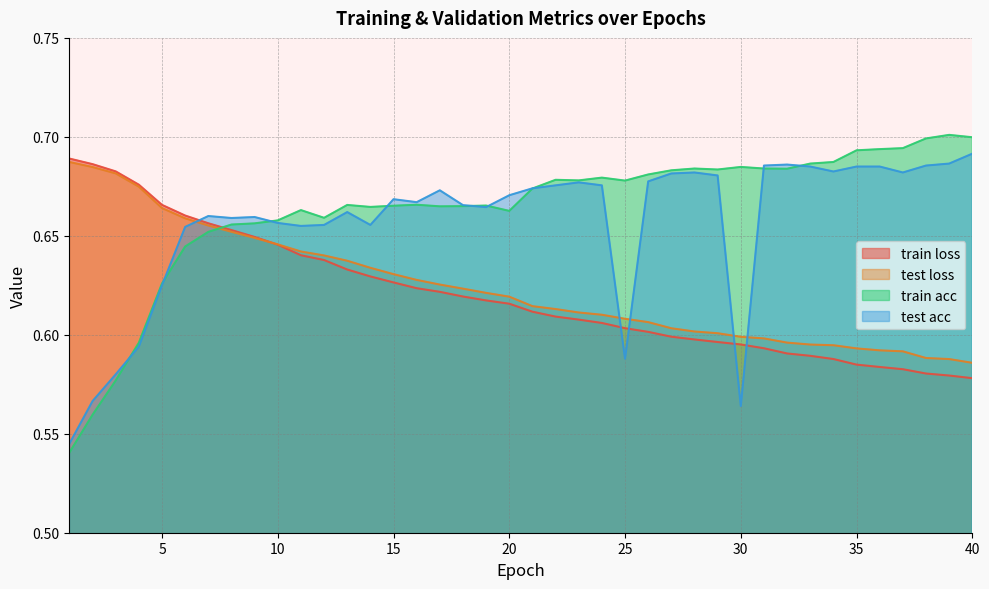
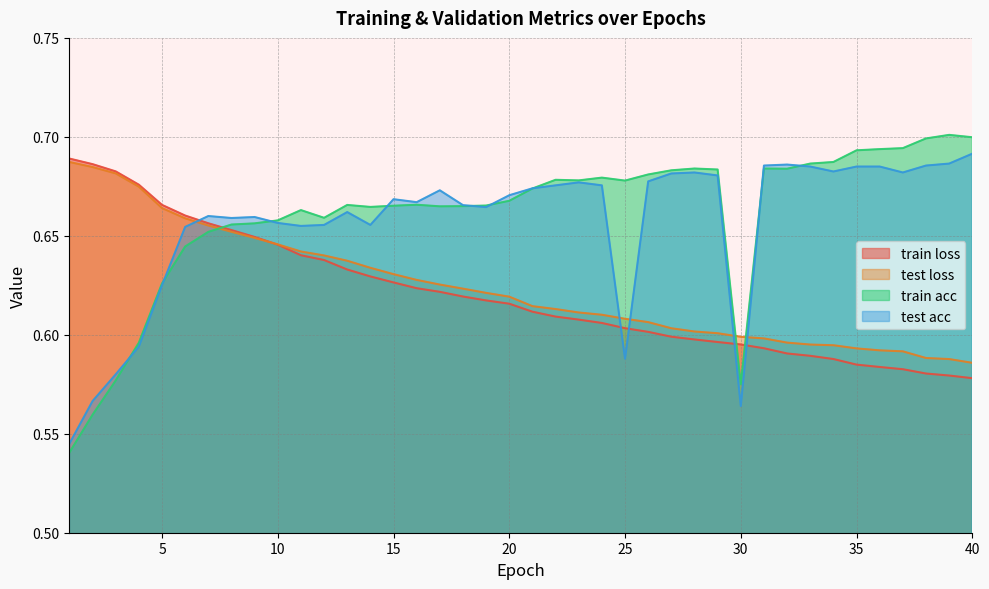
train acc, 20: 0.663 -> 0.668
train acc, 30: 0.685 -> 0.575
